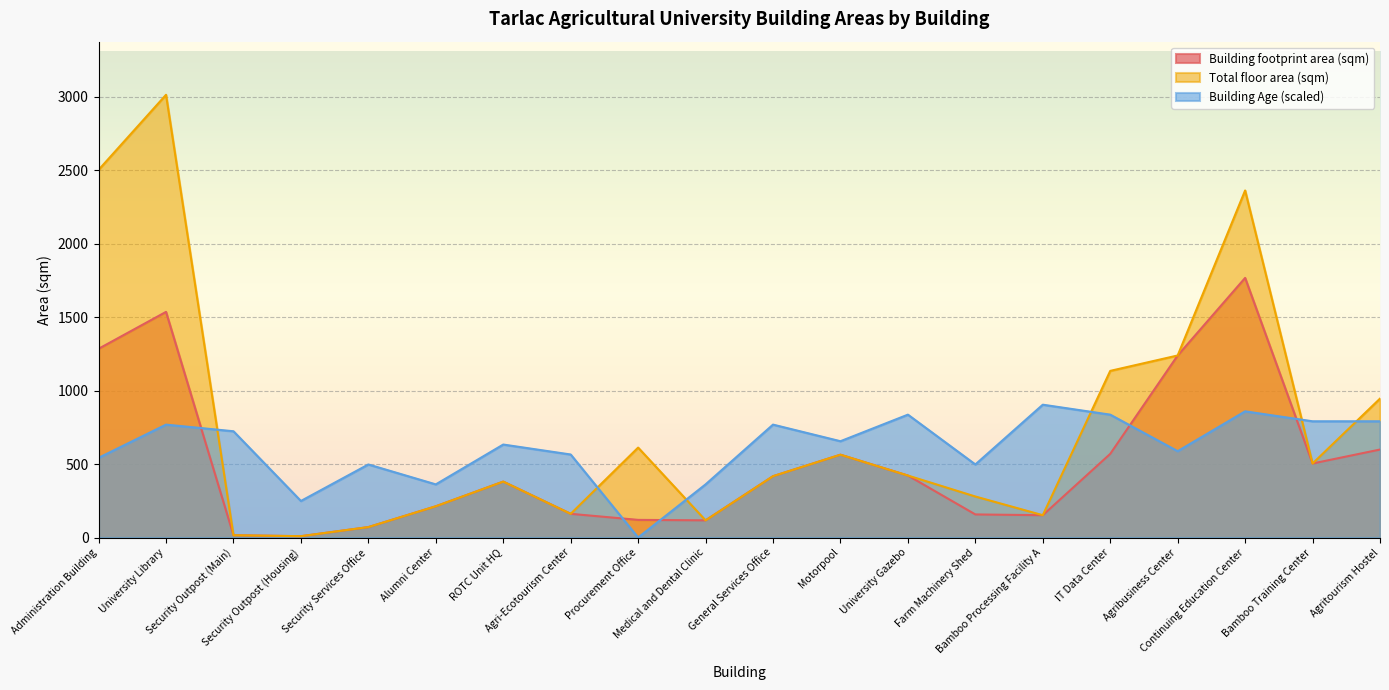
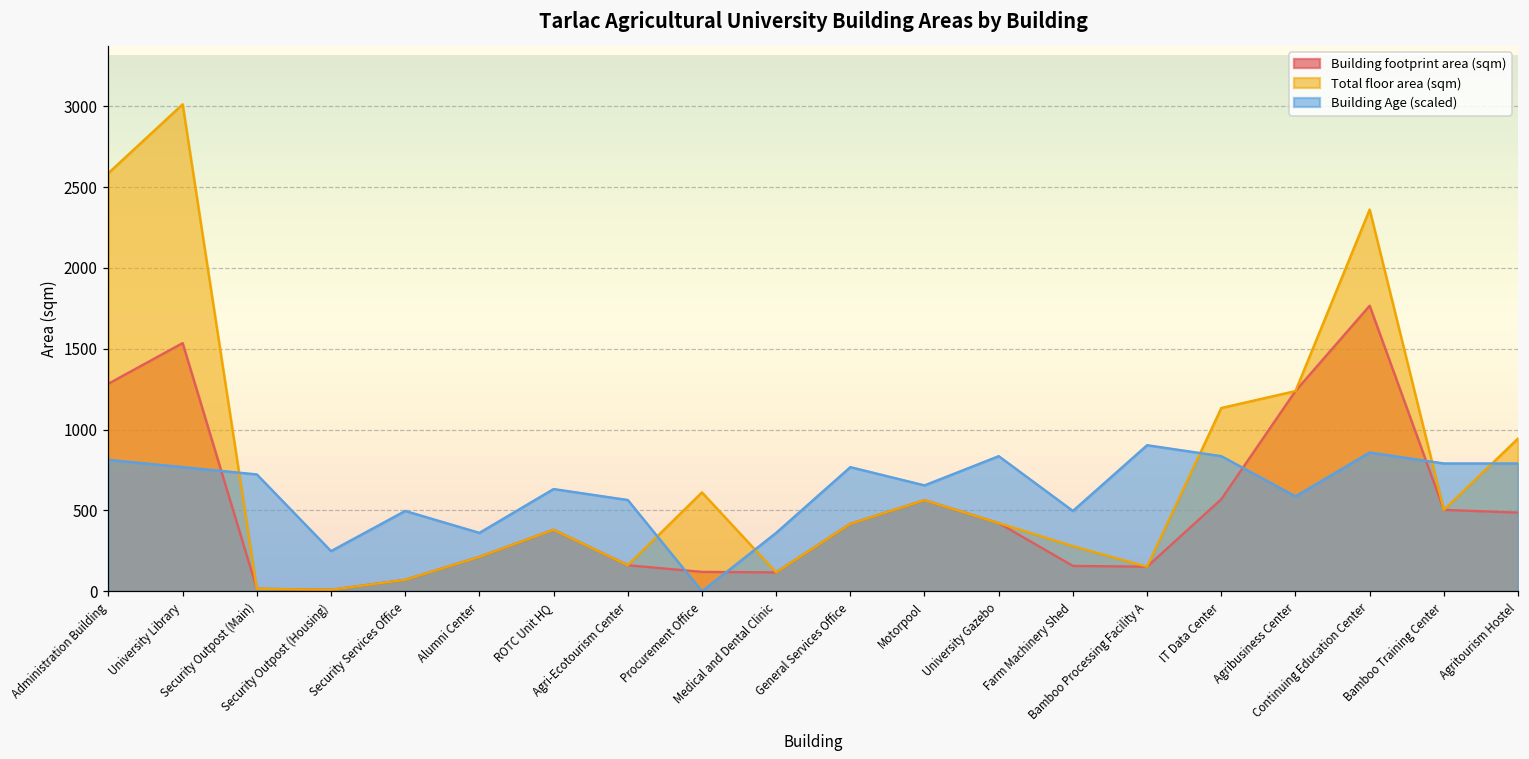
Total floor area (sqm), Administration Building: 2500 -> 2590
Building Age (scaled), Administration Building: 540 -> 810
Building footprint area (sqm), Agritourism Hostel: 600 -> 490
